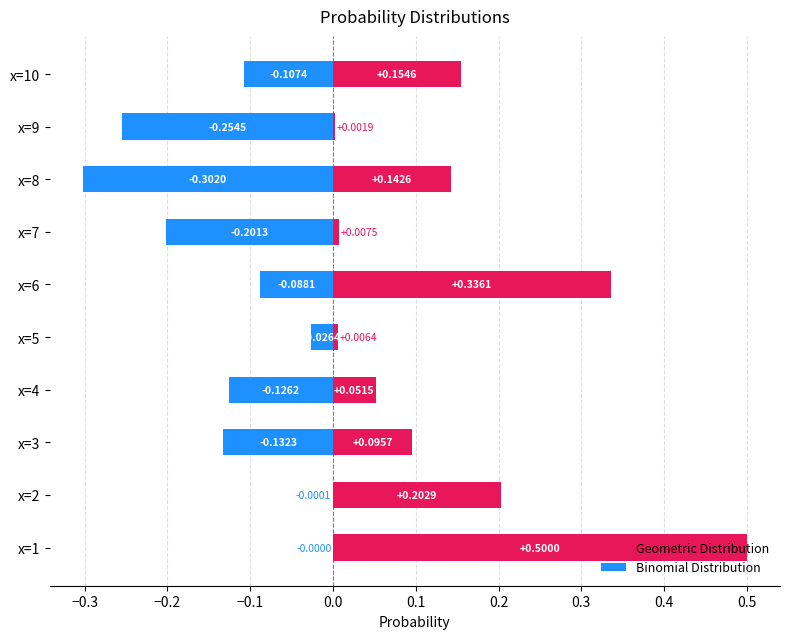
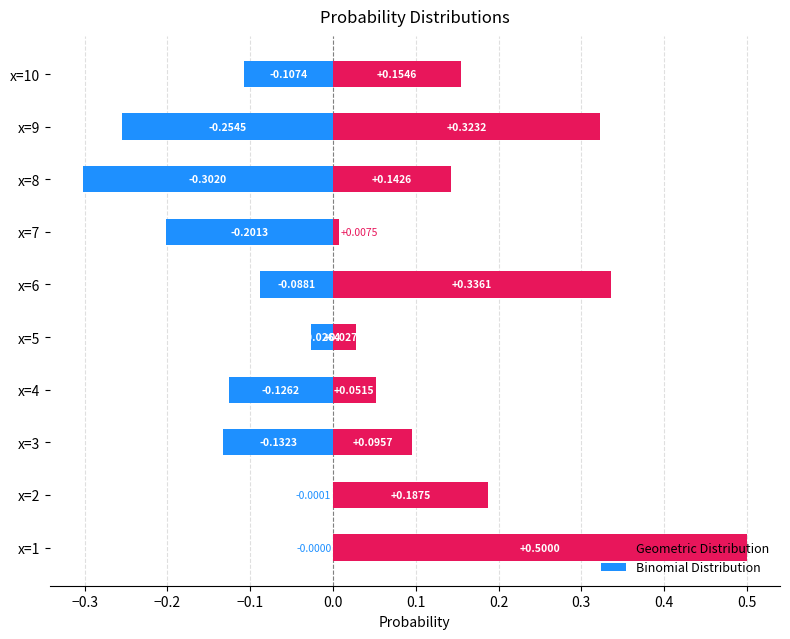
Geometric Distribution, x=9: +0.0019 -> +0.3232
Geometric Distribution, x=5: +0.0064 -> +0.0275
Geometric Distribution, x=2: +0.2029 -> +0.1875
